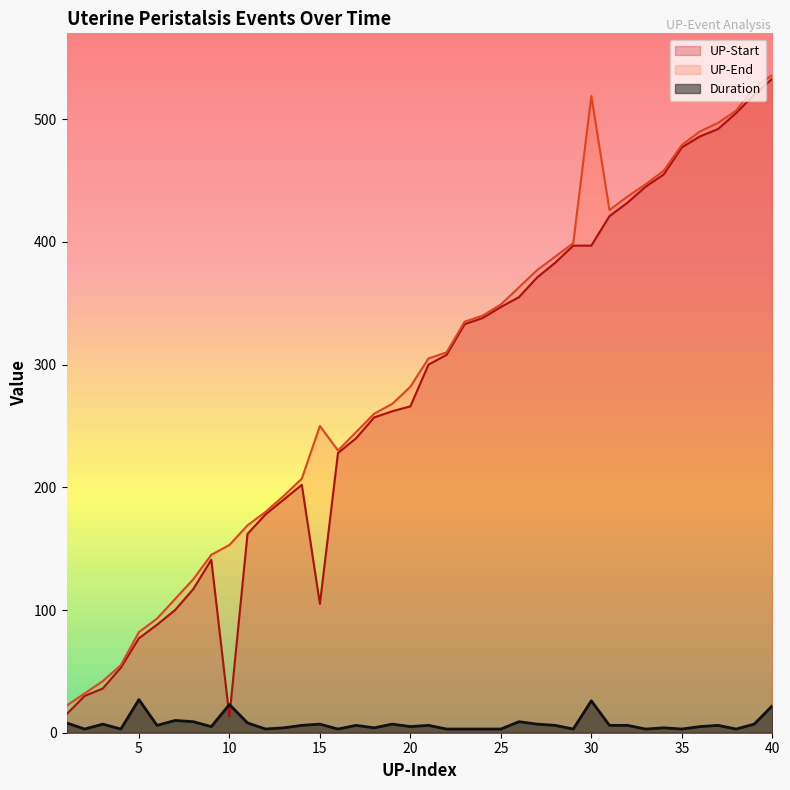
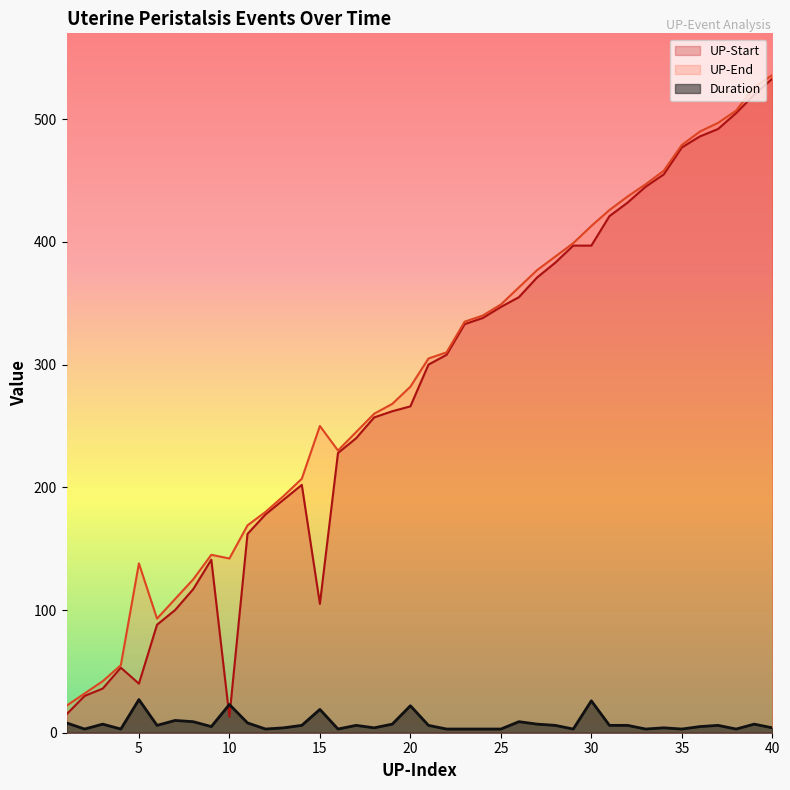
UP-Start, 5: 77 -> 40
UP-End, 5: 82 -> 138
UP-End, 10: 153 -> 142
Duration, 15: 7 -> 19
Duration, 20: 5 -> 22
UP-End, 30: 519 -> 413
Duration, 40: 22 -> 4
